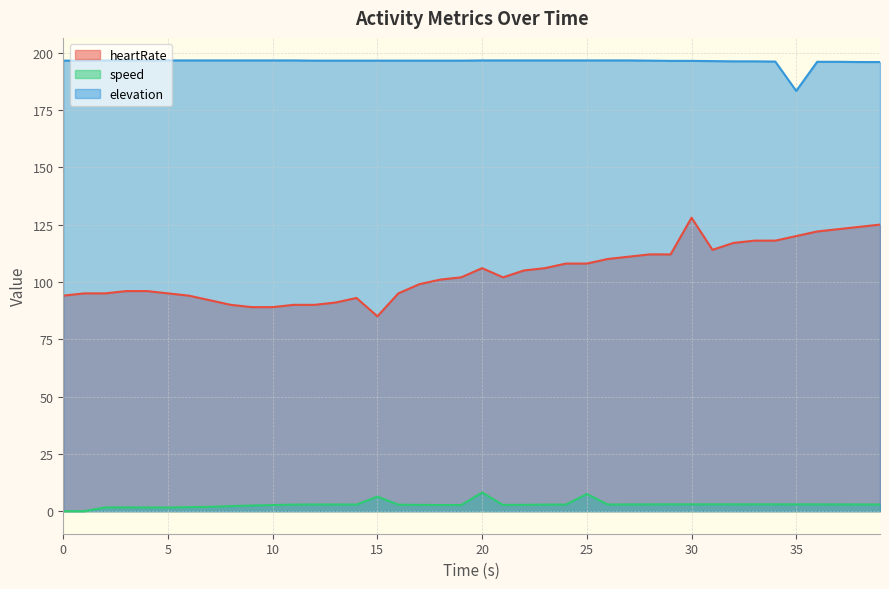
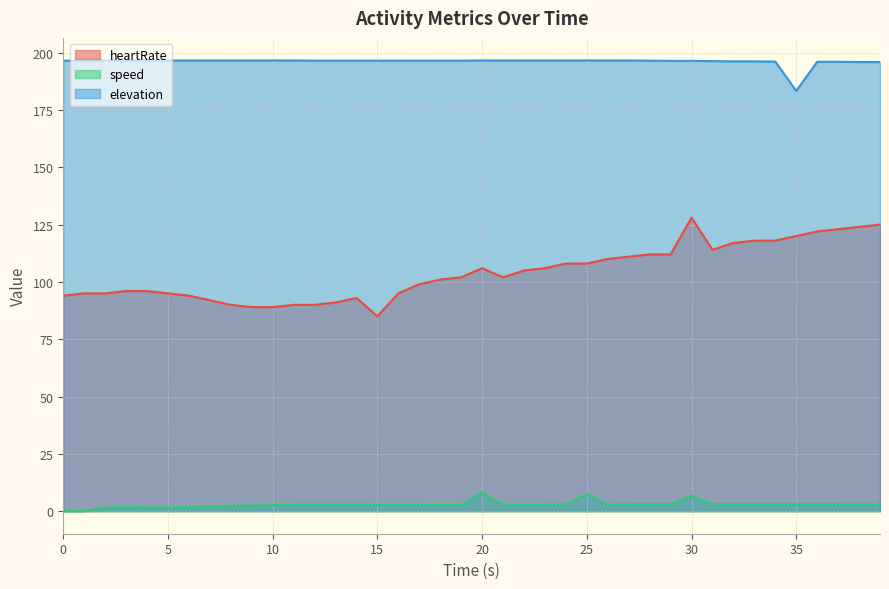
speed, 15: 6 -> 3
speed, 30: 3 -> 7
